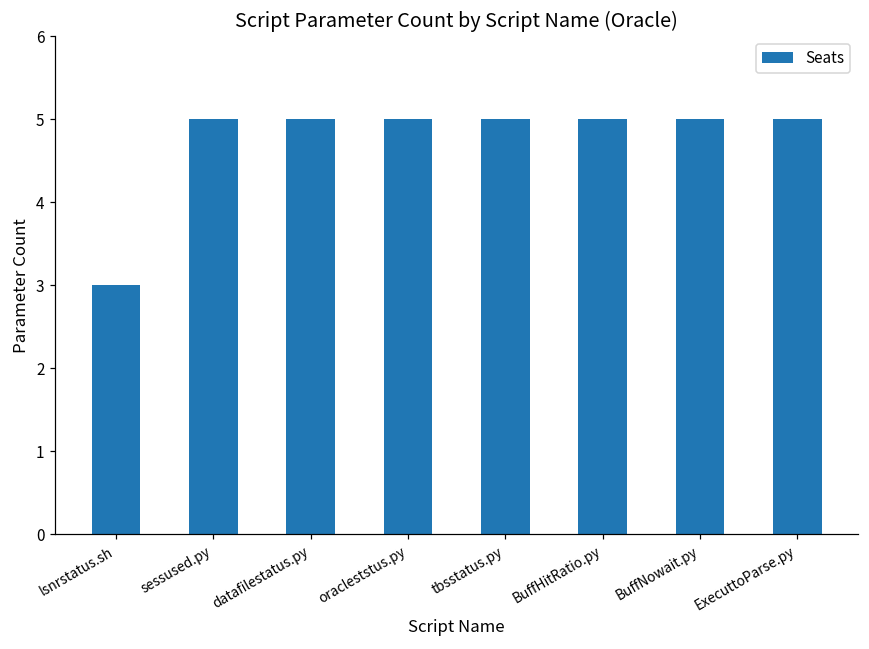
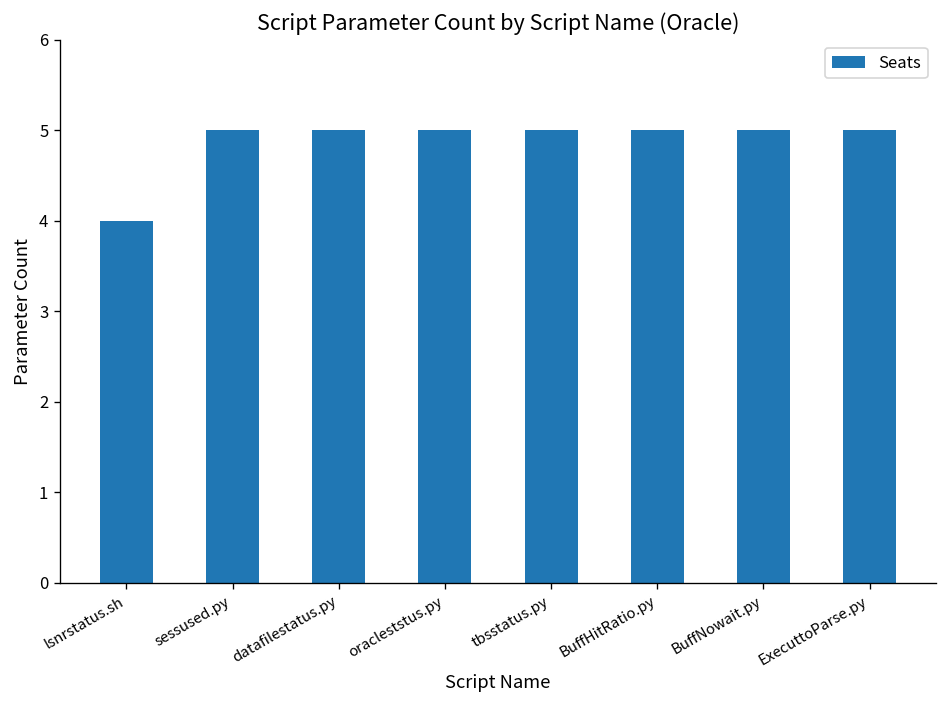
lsnrstatus.sh: 3 -> 4
